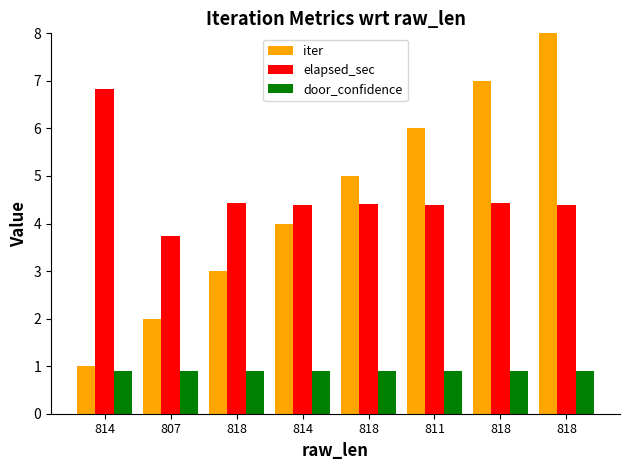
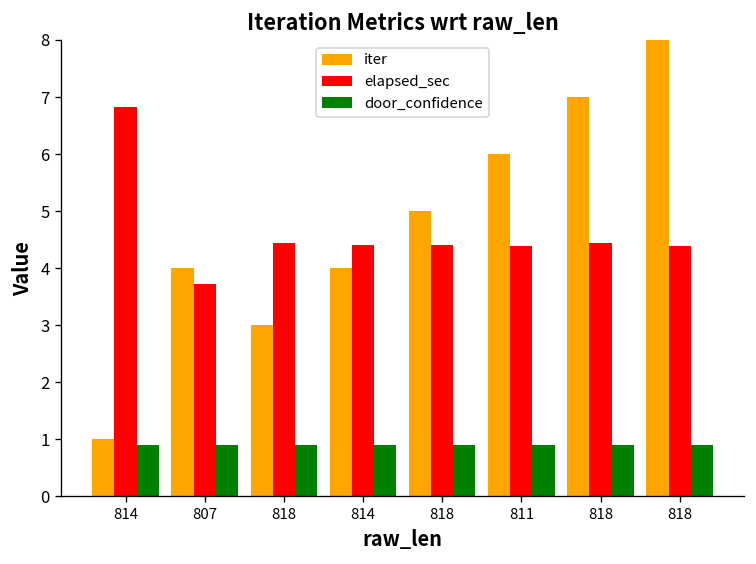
iter, 807: 2 -> 4
